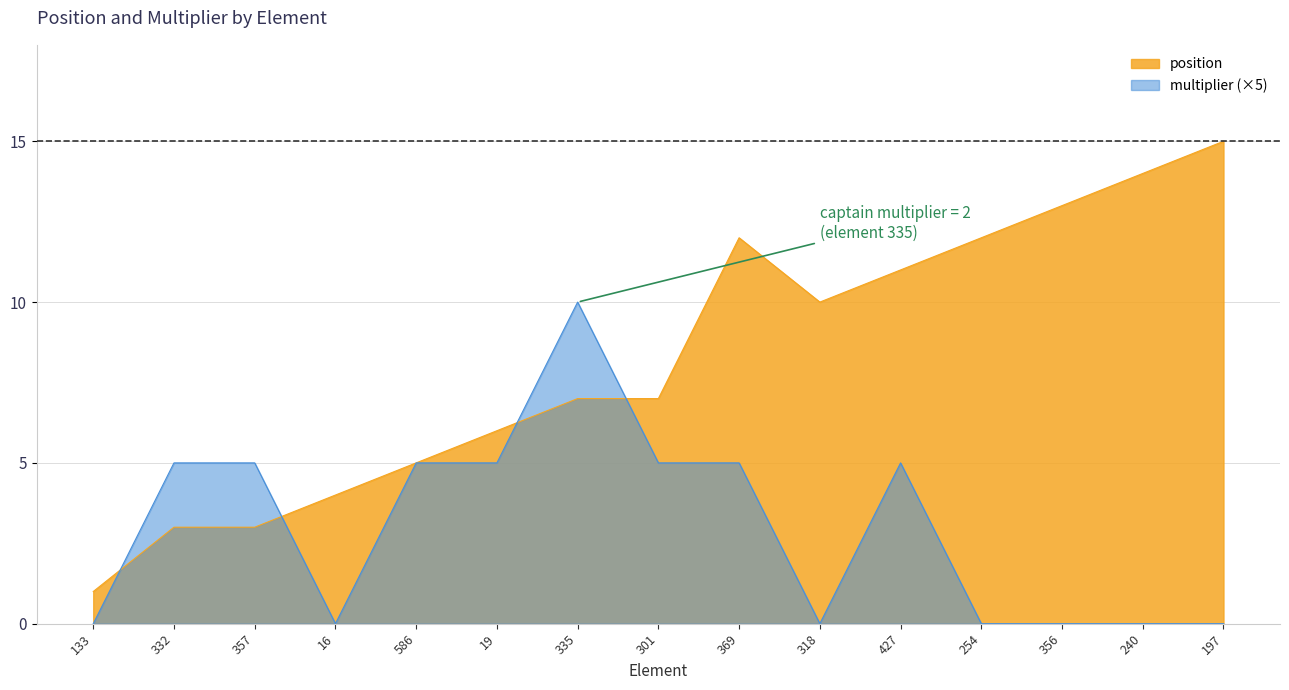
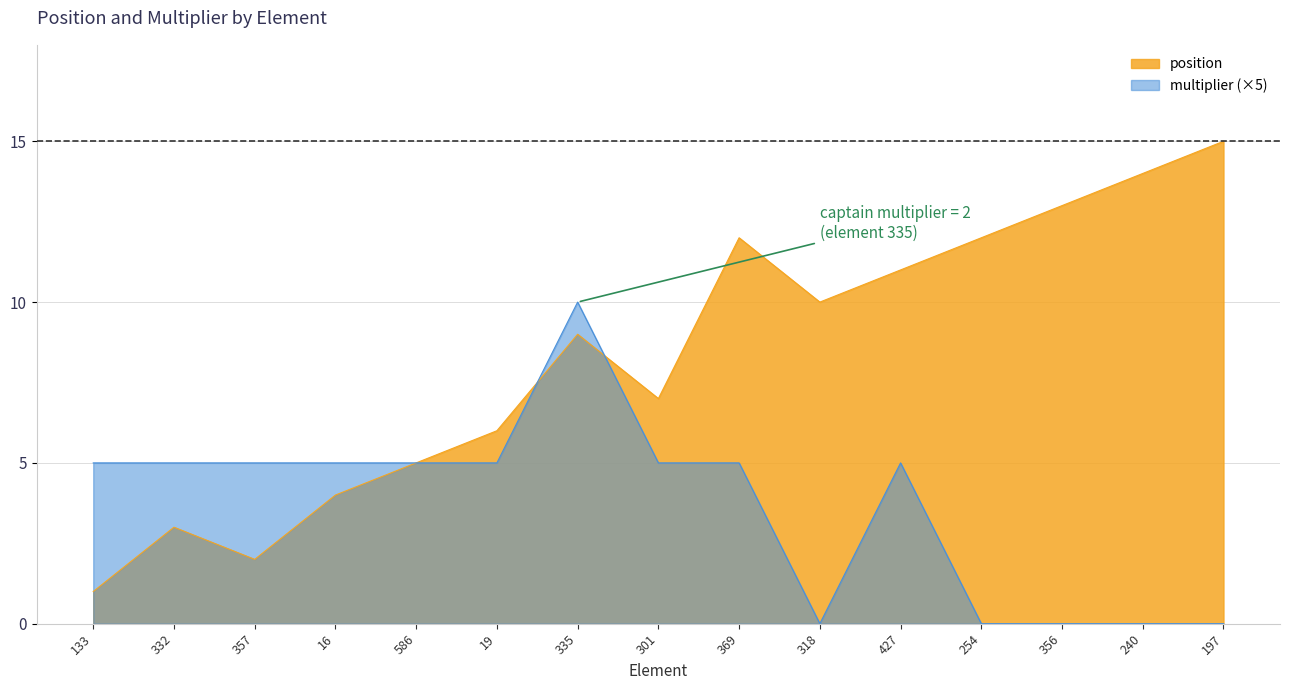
multiplier (×5), 133: 0.0 -> 5.0
position, 357: 3 -> 2
multiplier (×5), 16: 0.0 -> 5.0
position, 335: 7 -> 9
